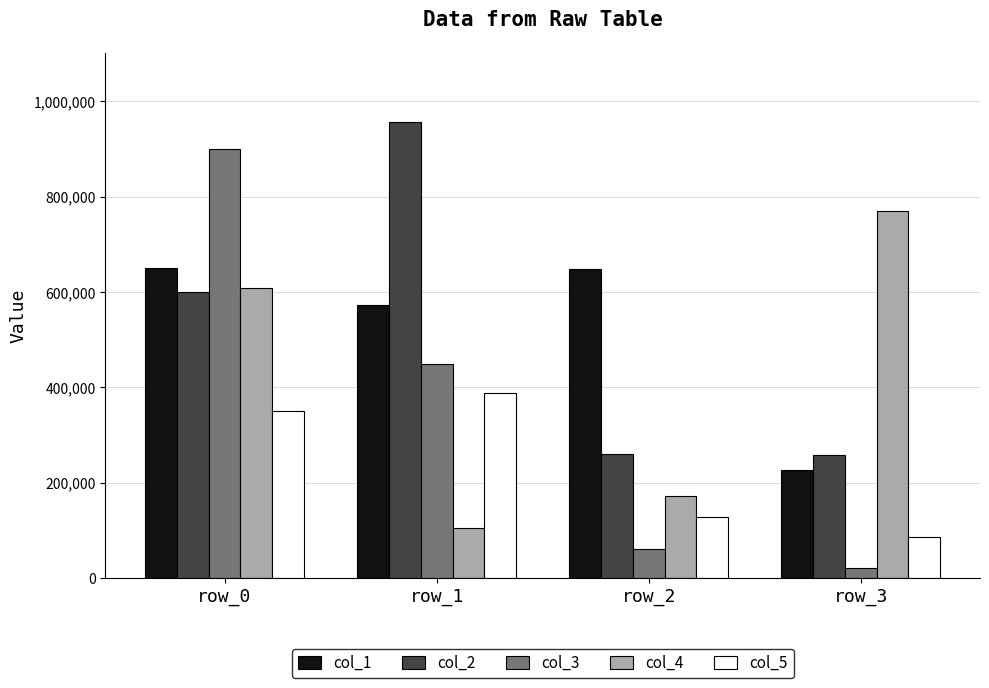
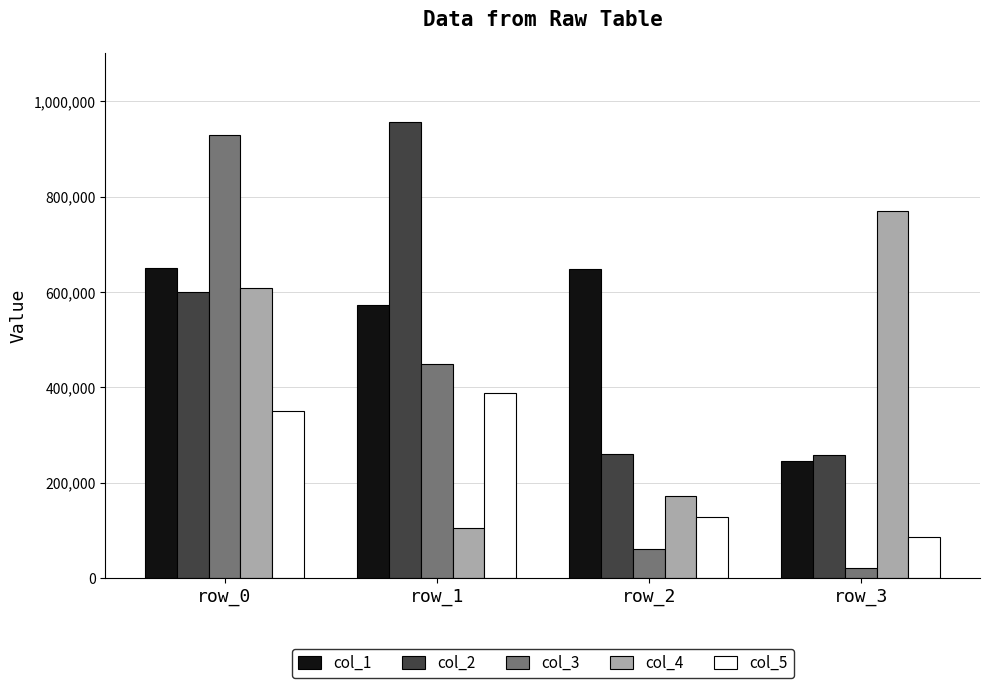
col_3, row_0: 900,000 -> 930,000
col_1, row_3: 230,000 -> 250,000
